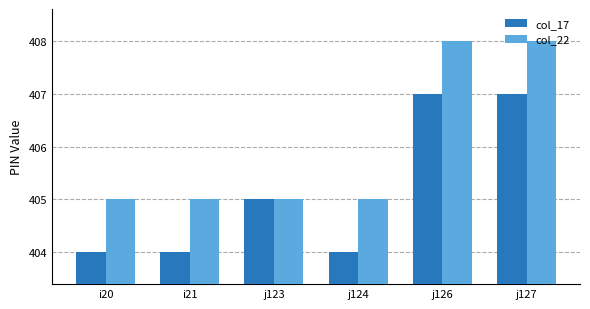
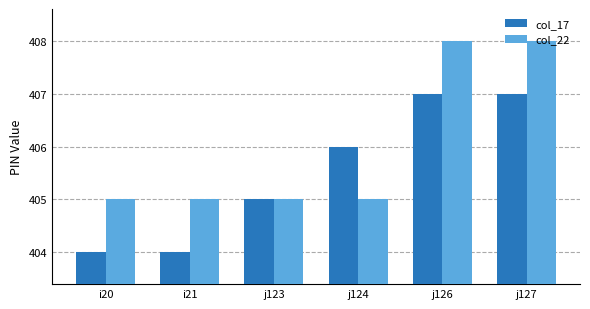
col_17, j124: 404 -> 406
